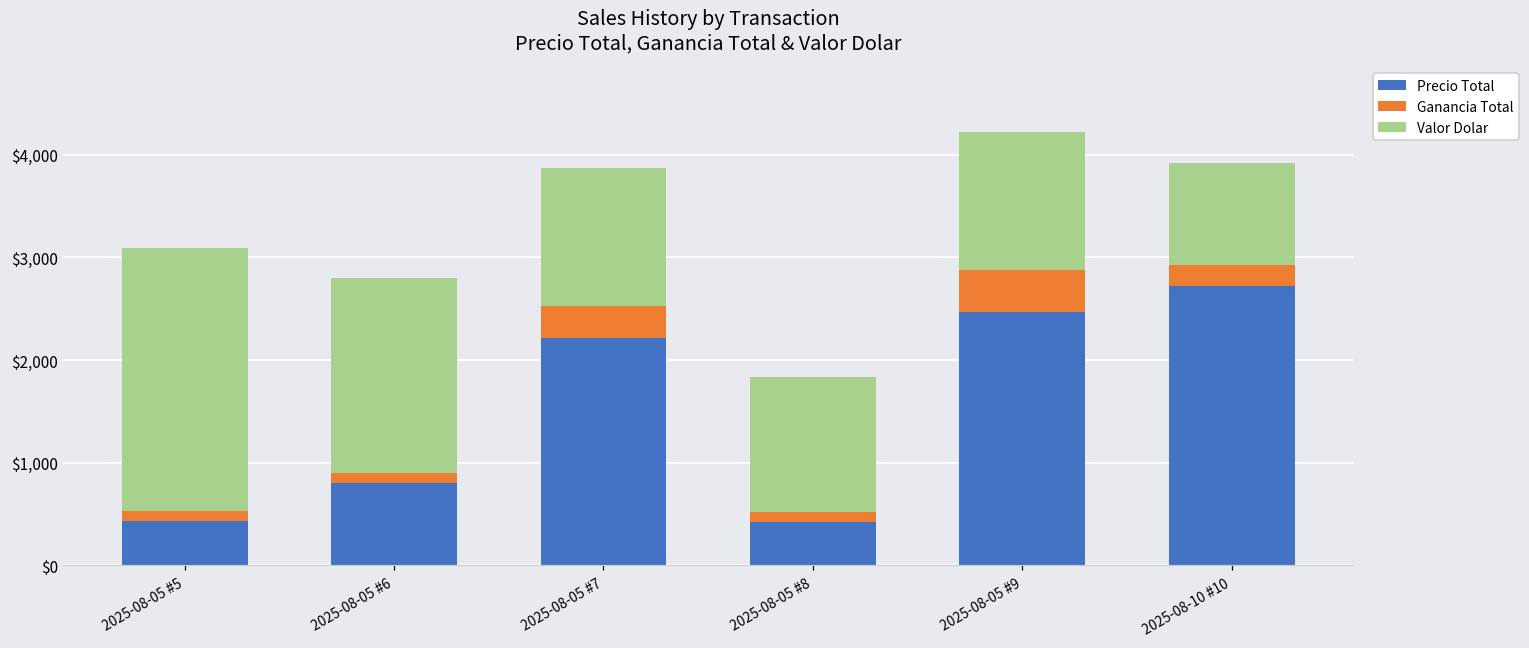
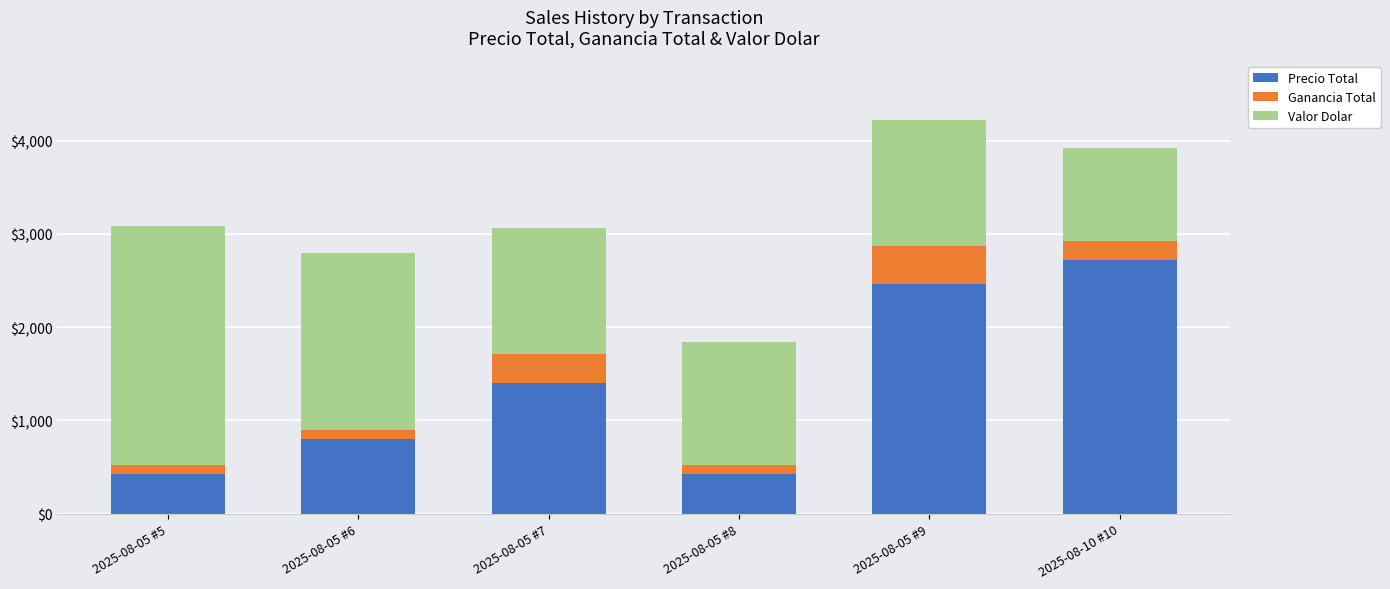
Precio Total, 2025-08-05 #7: $2,200 -> $1,400
